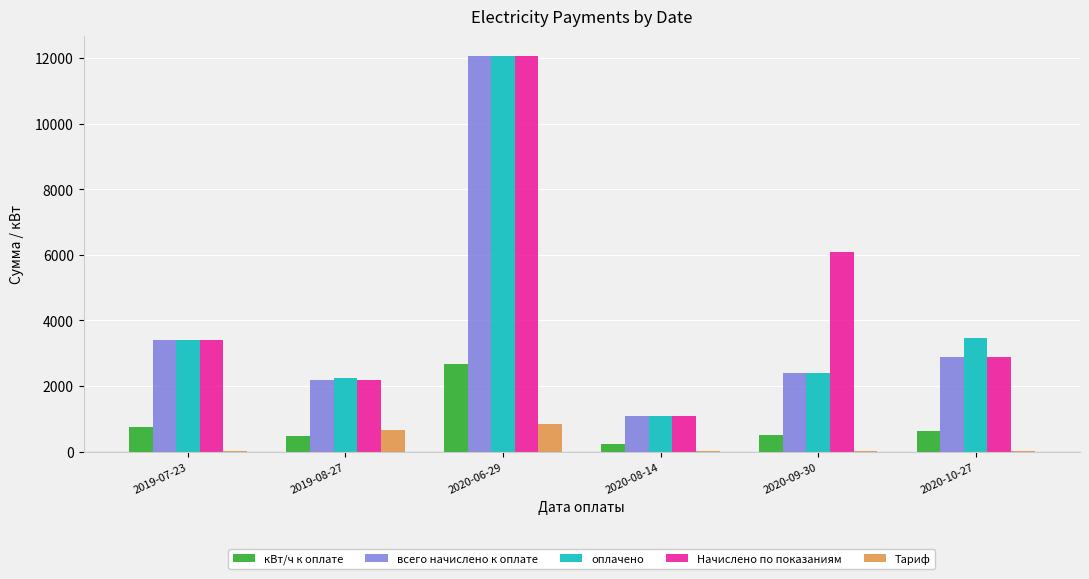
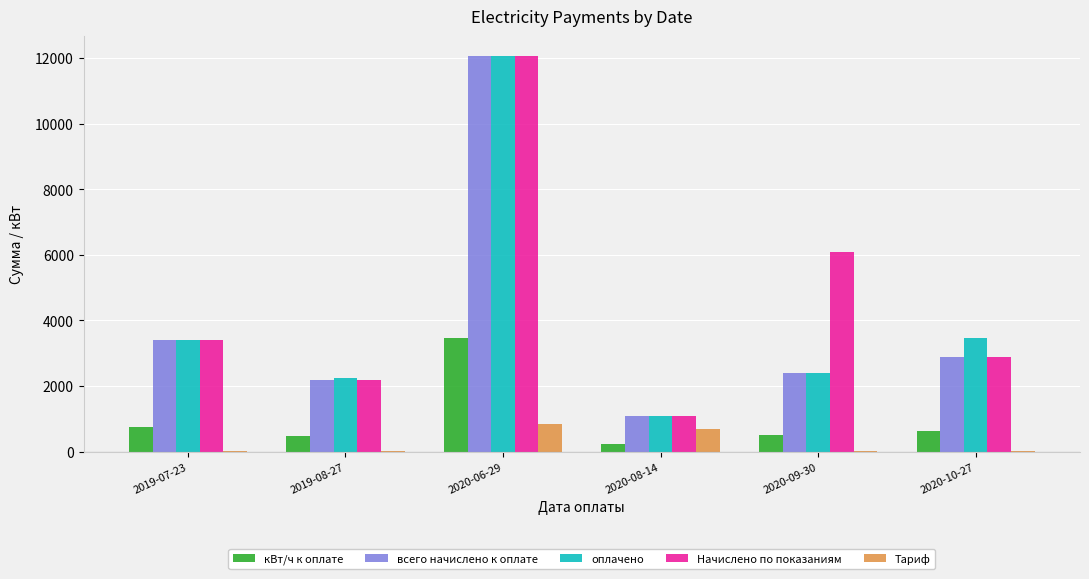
Тариф, 2019-08-27: 600 -> 0
кВт/ч к оплате, 2020-06-29: 2700 -> 3500
Тариф, 2020-08-14: 0 -> 700
